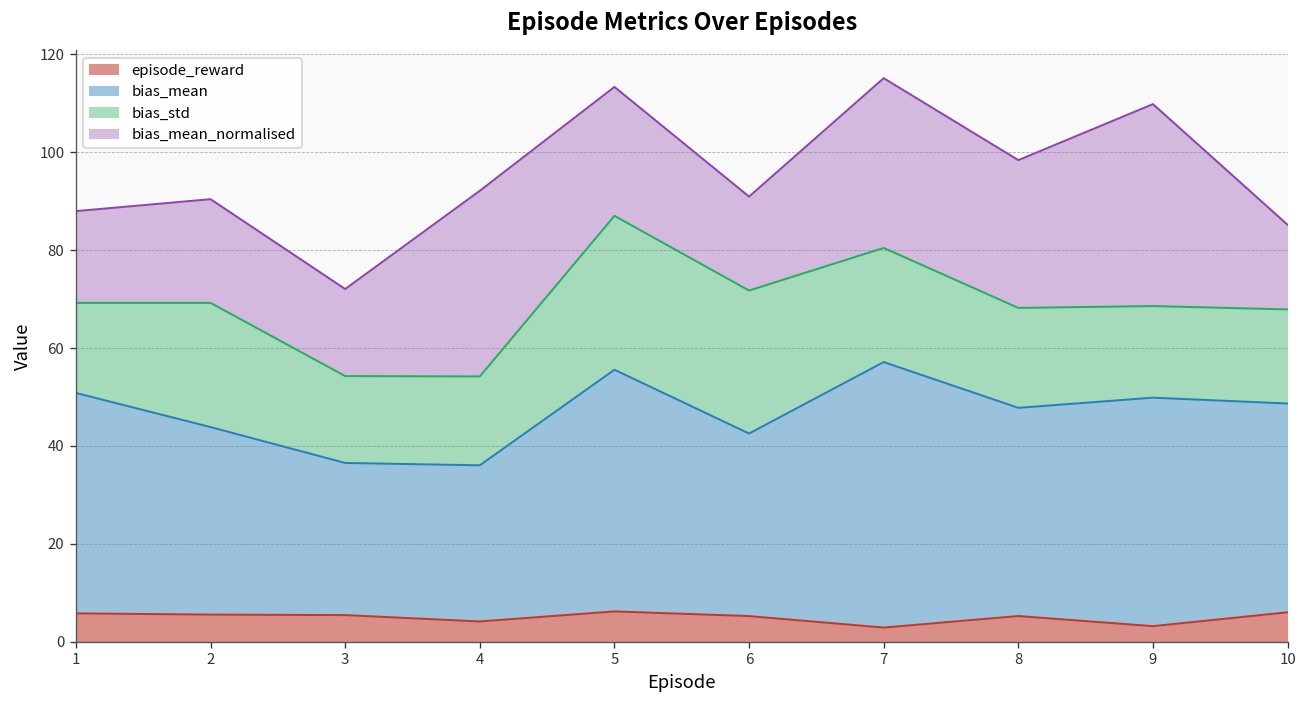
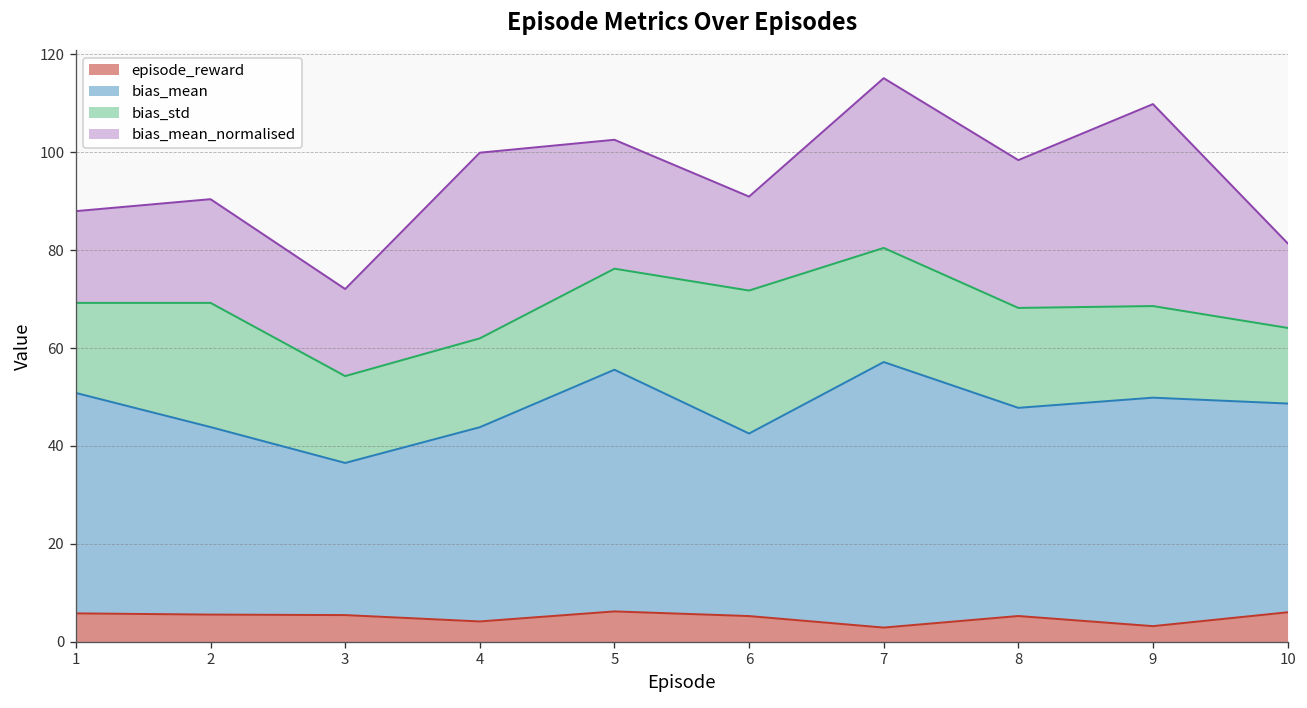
bias_mean, 4: 32 -> 40
bias_std, 5: 31 -> 21
bias_std, 10: 19 -> 15
